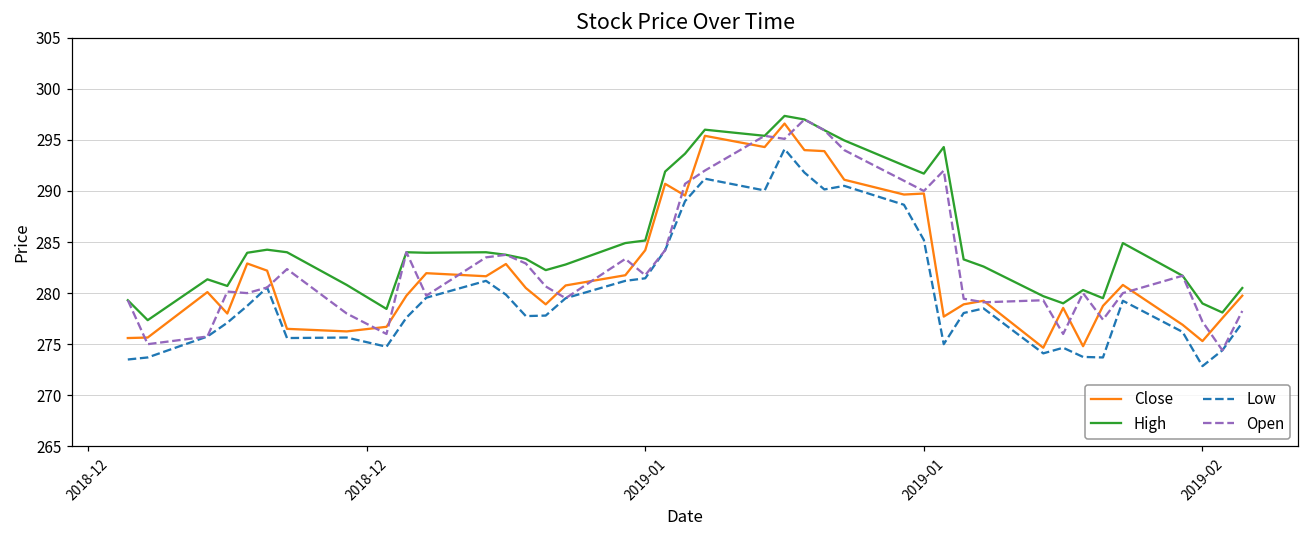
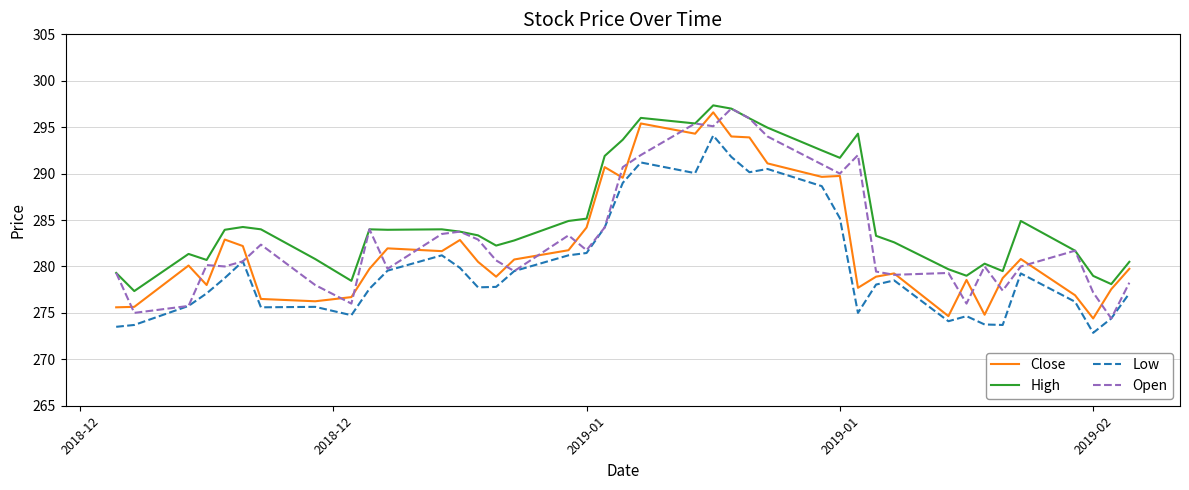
Close, 2019-02: 275 -> 274
